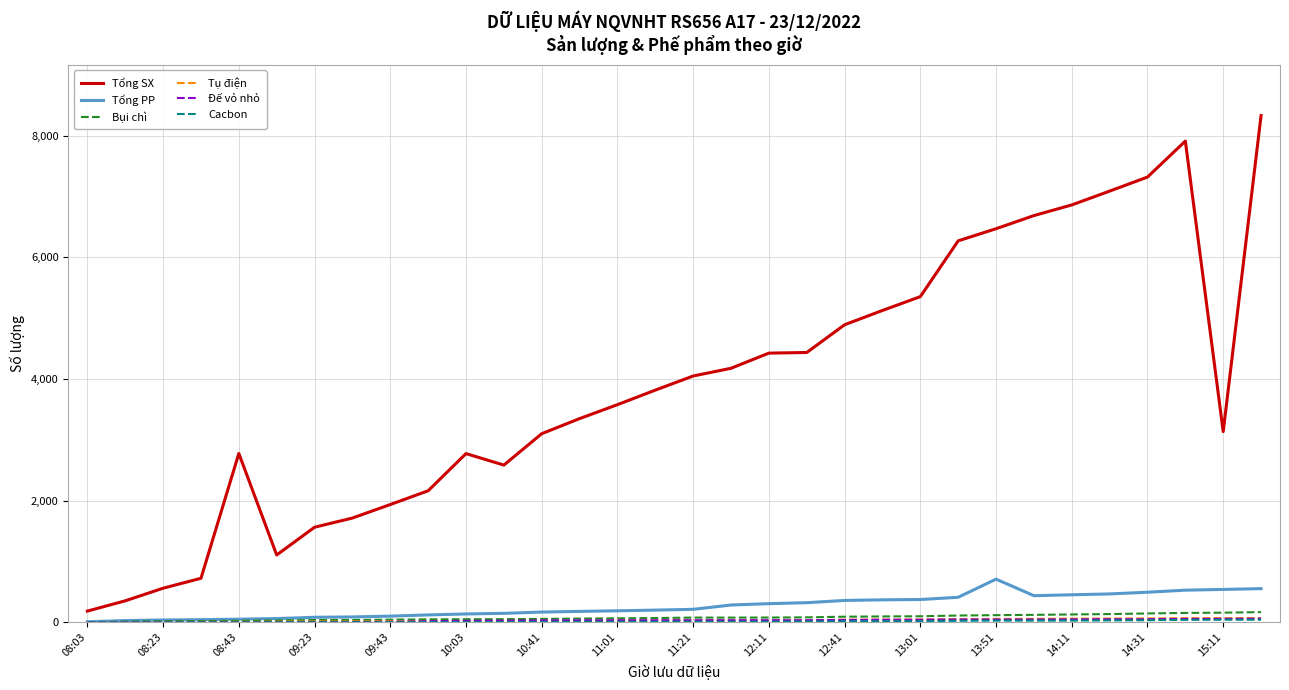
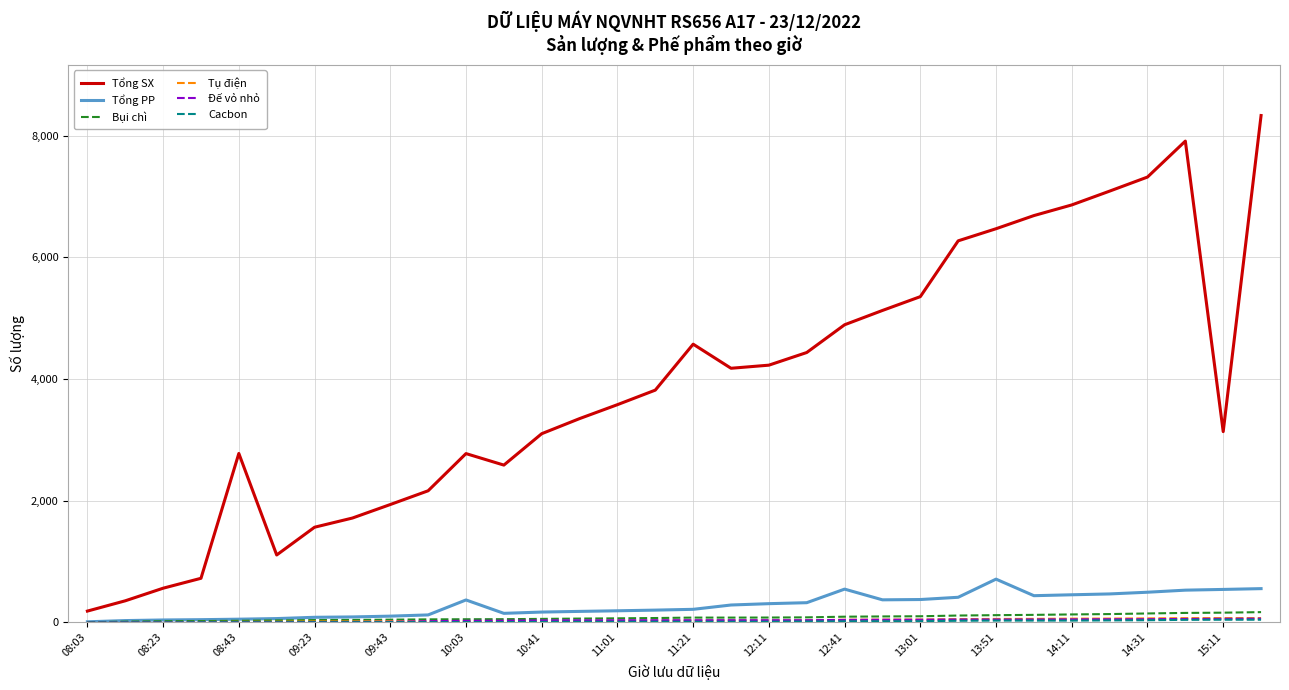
Tổng PP, 10:03: 100 -> 400
Tổng SX, 11:21: 4,000 -> 4,600
Tổng SX, 12:11: 4,400 -> 4,200
Tổng PP, 12:41: 400 -> 500
